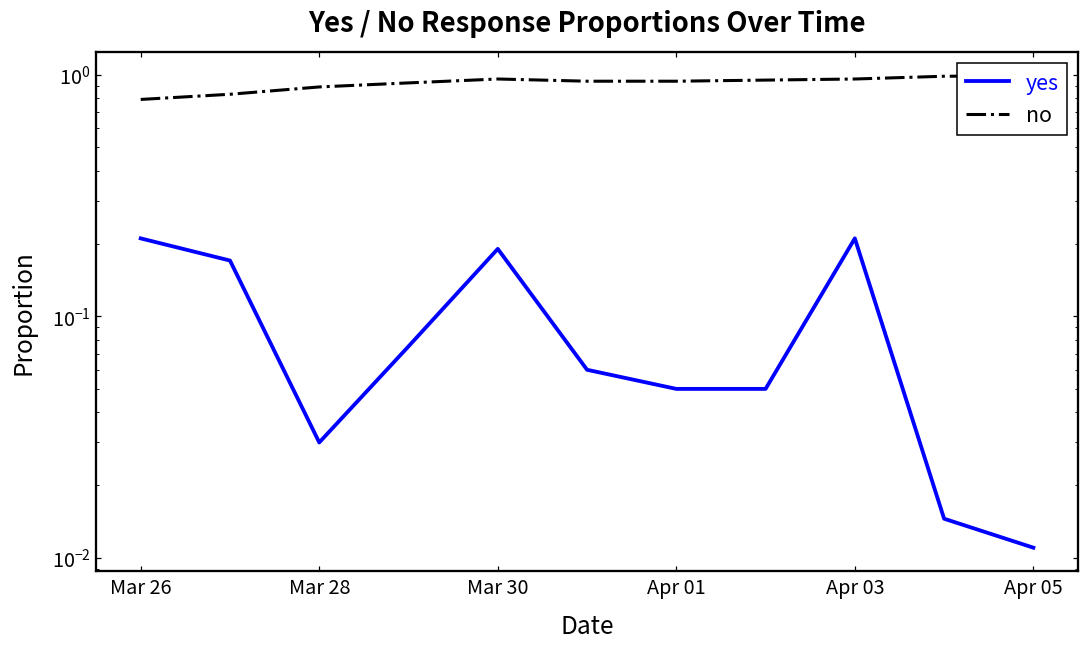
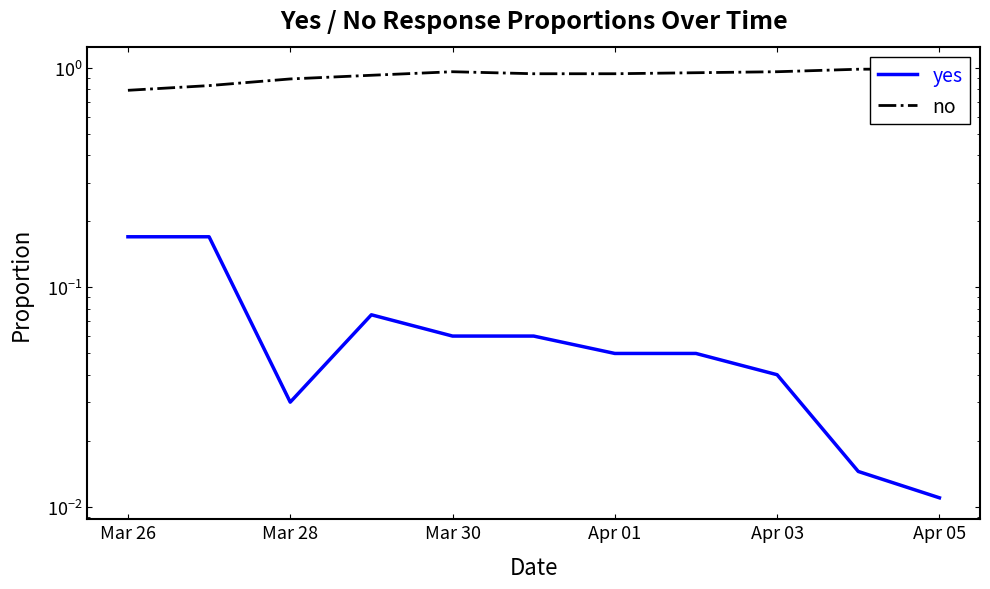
yes, Mar 26: 0.21 -> 0.17
yes, Mar 30: 0.19 -> 0.06
yes, Apr 03: 0.21 -> 0.04
